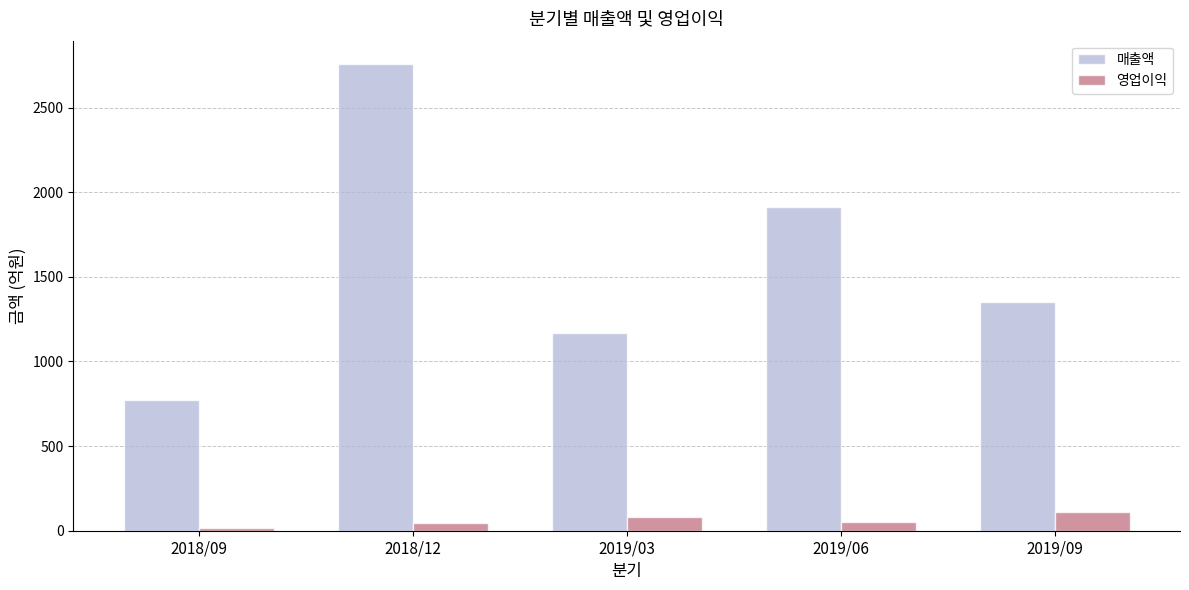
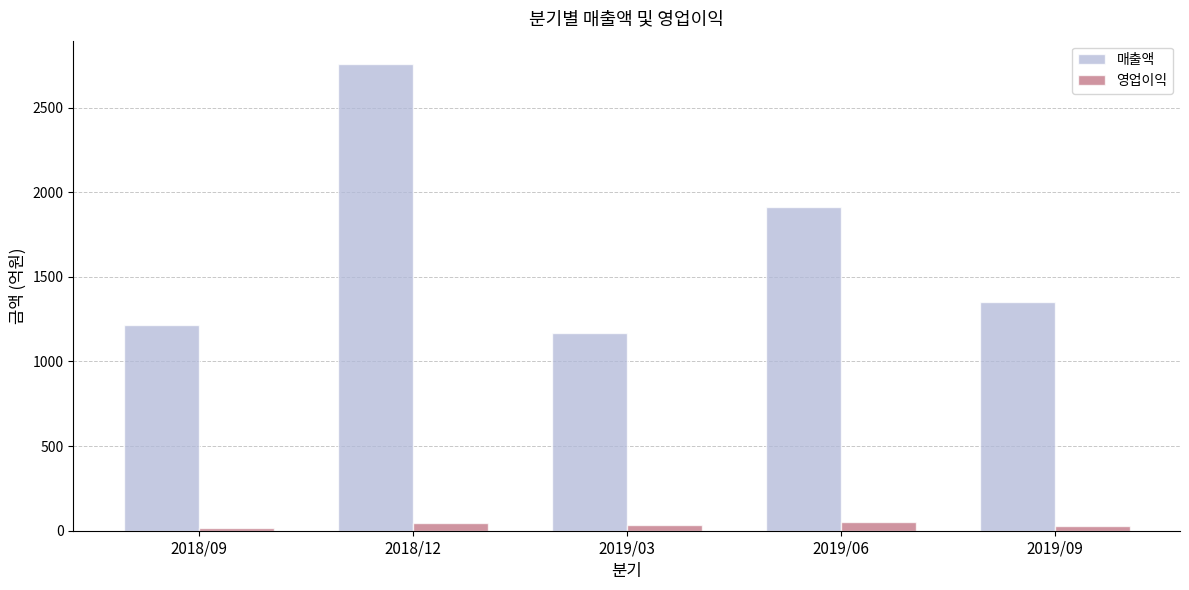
매출액, 2018/09: 770 -> 1210
영업이익, 2019/03: 80 -> 30
영업이익, 2019/09: 110 -> 30
